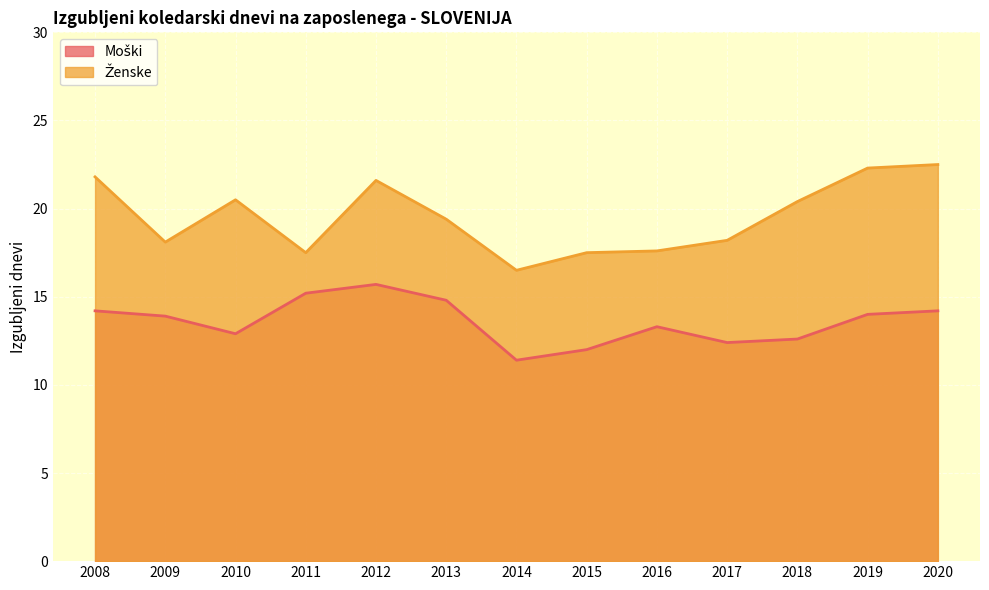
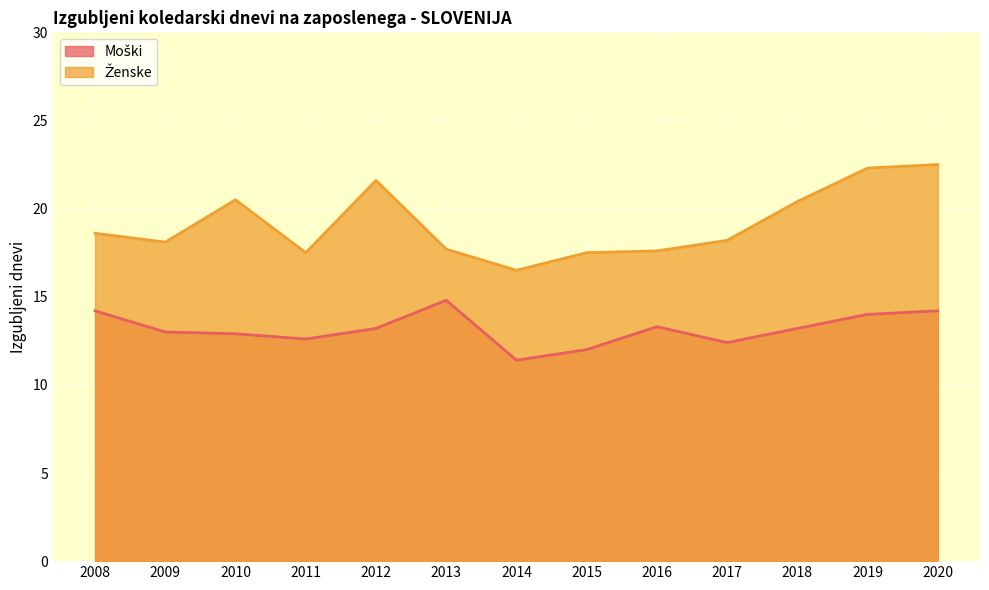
Ženske, 2008: 21.8 -> 18.6
Moški, 2009: 13.9 -> 13.0
Moški, 2011: 15.2 -> 12.6
Moški, 2012: 15.7 -> 13.2
Ženske, 2013: 19.4 -> 17.7
Moški, 2018: 12.6 -> 13.2
